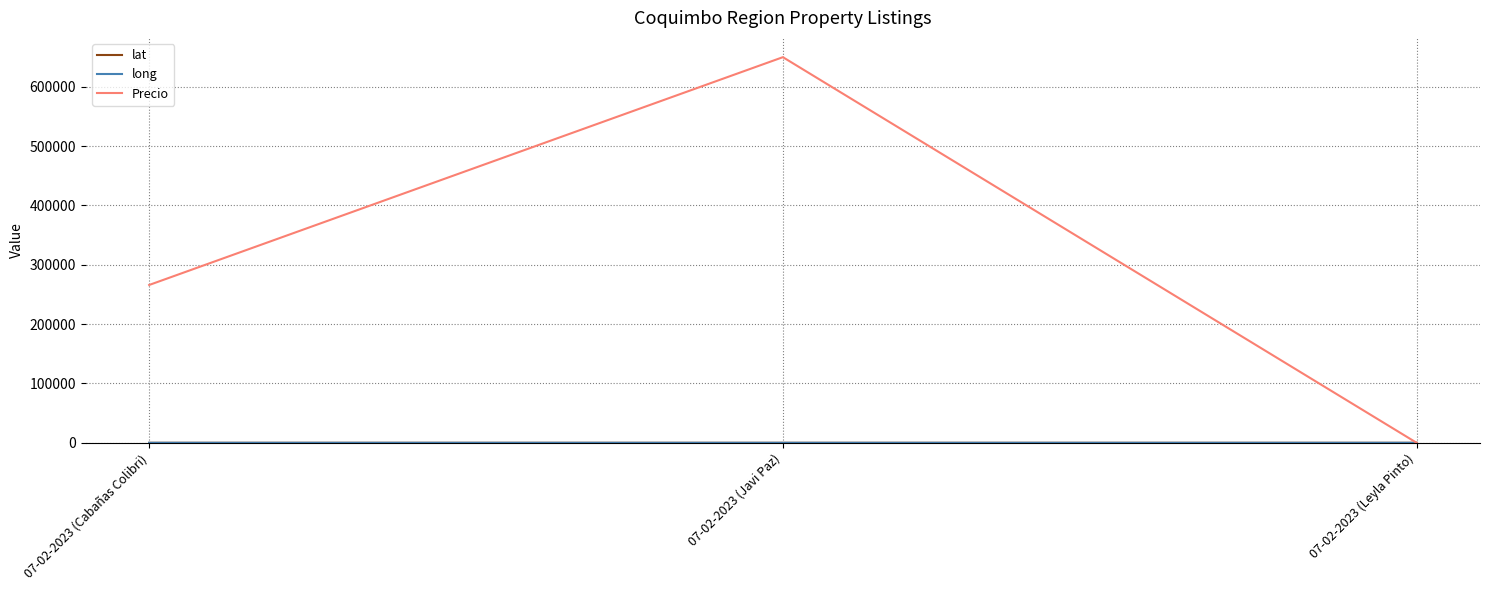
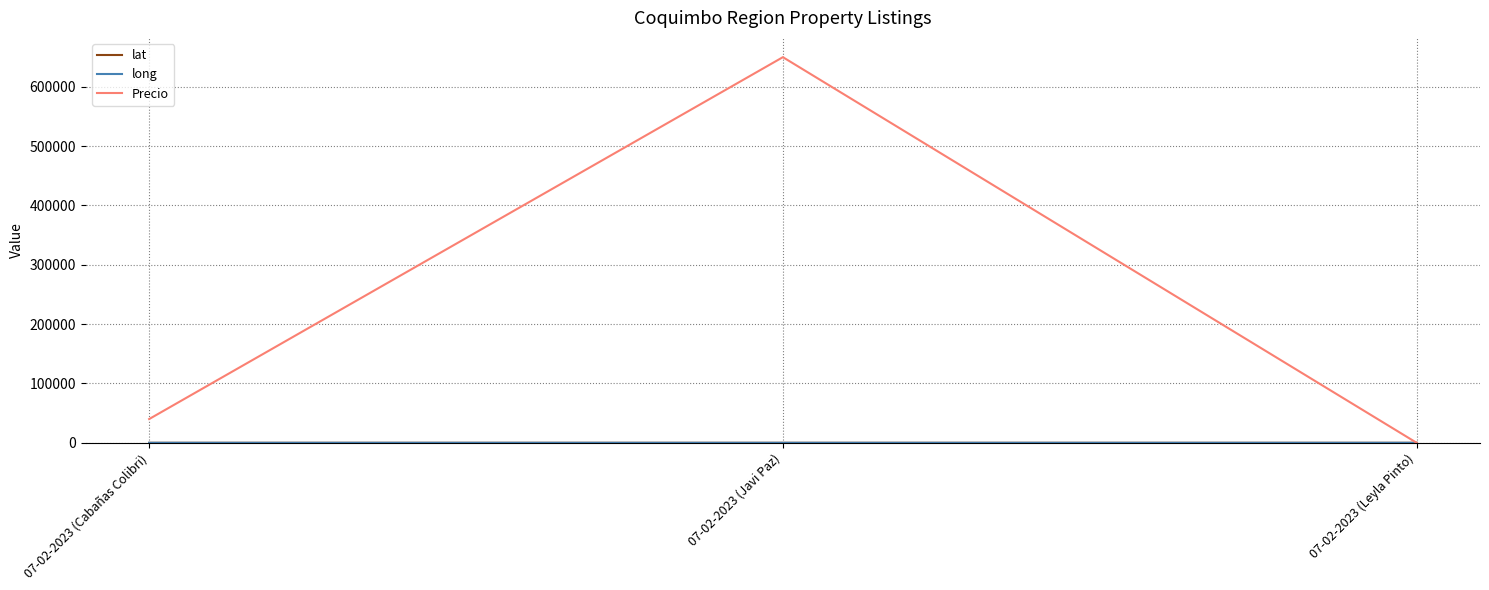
Precio, 07-02-2023 (Cabañas Colibri): 270000 -> 40000
